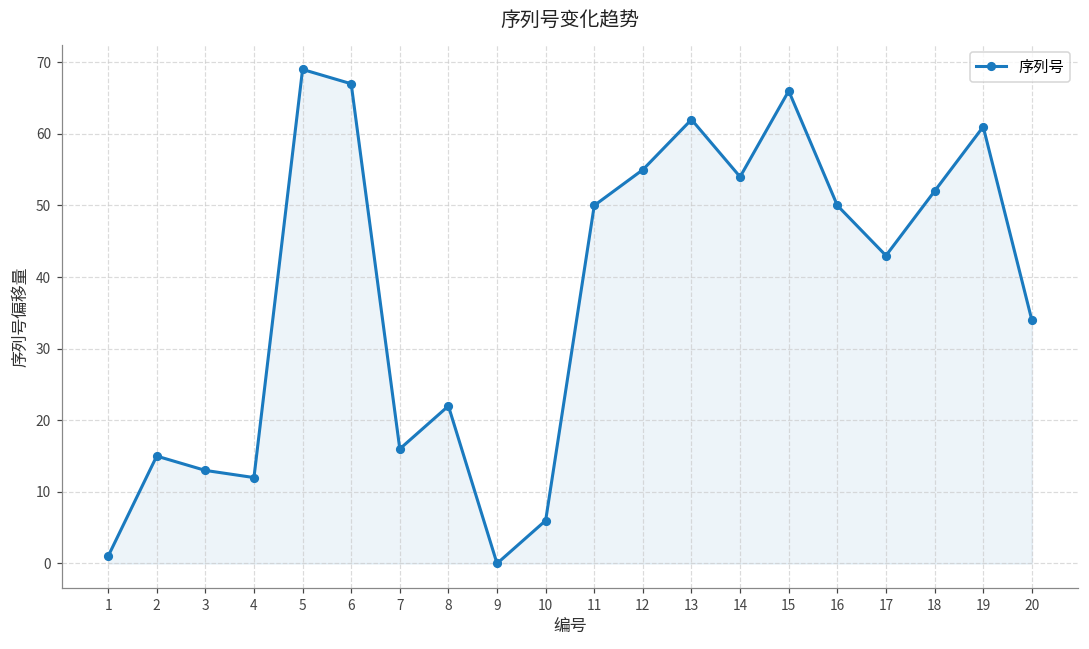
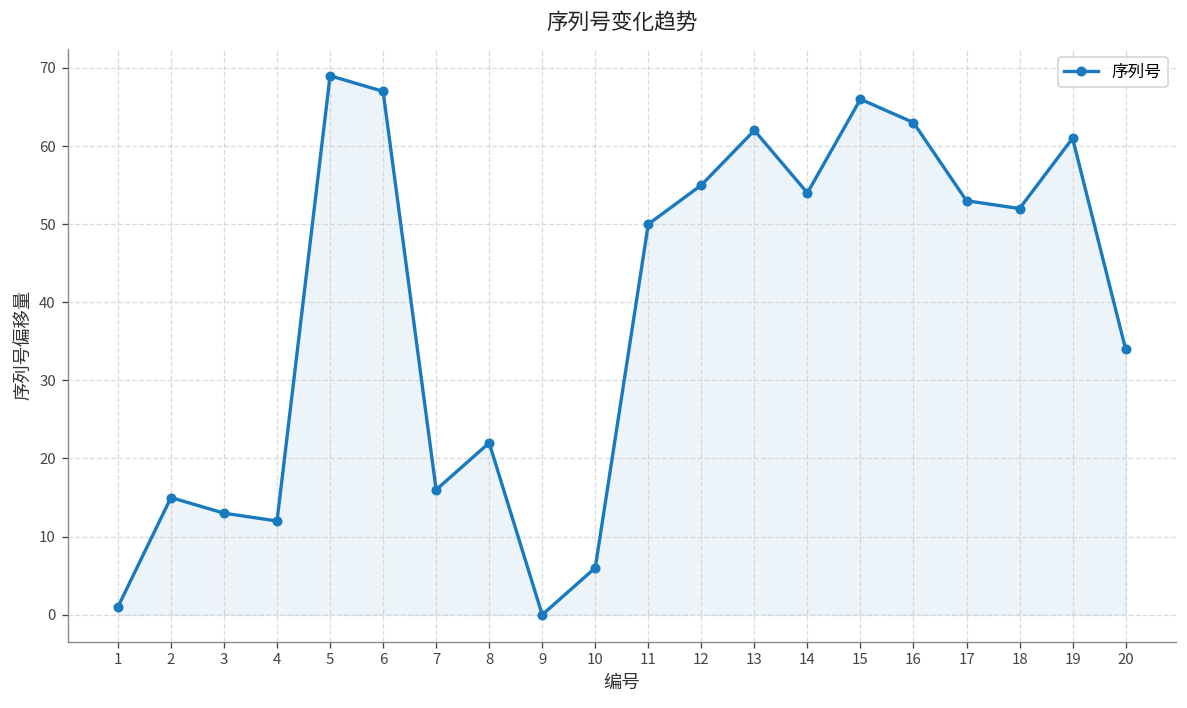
16: 50 -> 63
17: 43 -> 53
